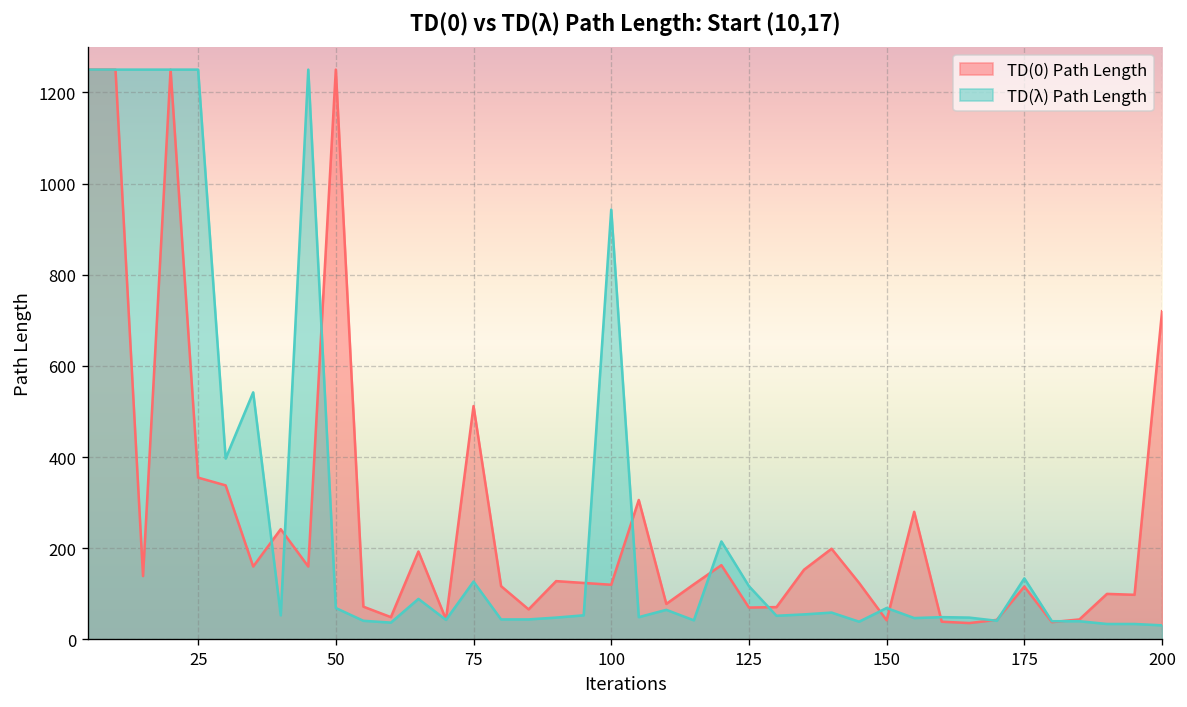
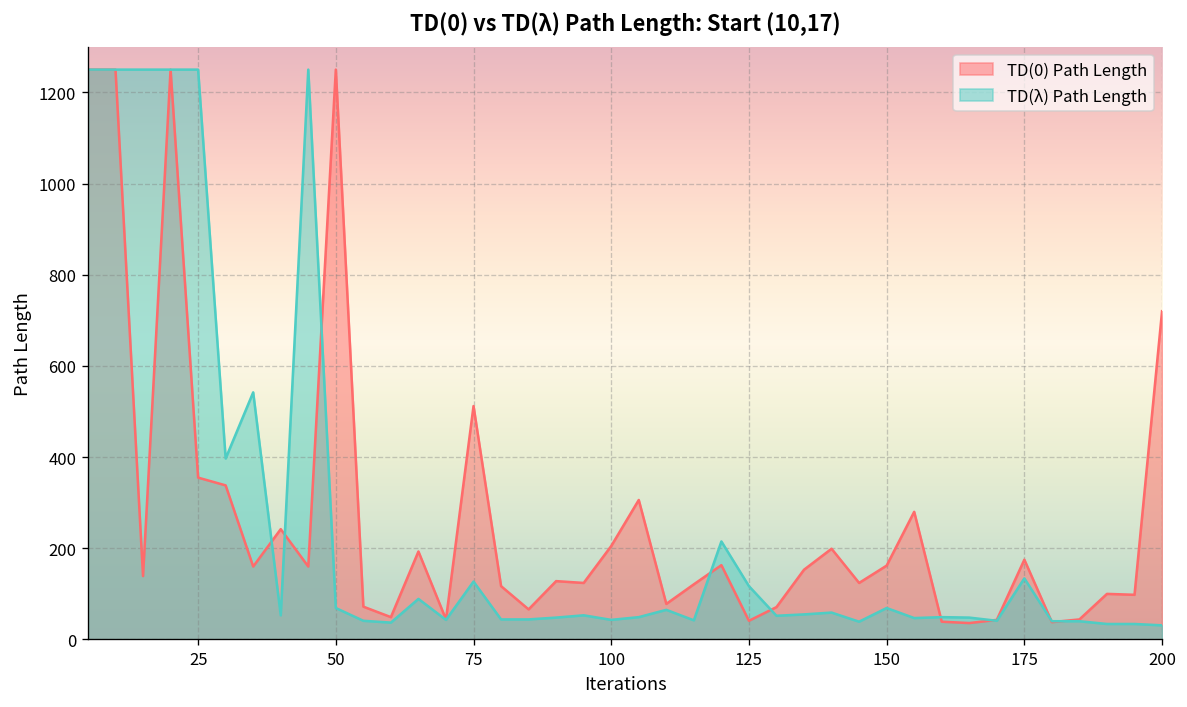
TD(0) Path Length, 100: 120 -> 210
TD(λ) Path Length, 100: 940 -> 40
TD(0) Path Length, 125: 70 -> 40
TD(0) Path Length, 150: 40 -> 160
TD(0) Path Length, 175: 120 -> 180
